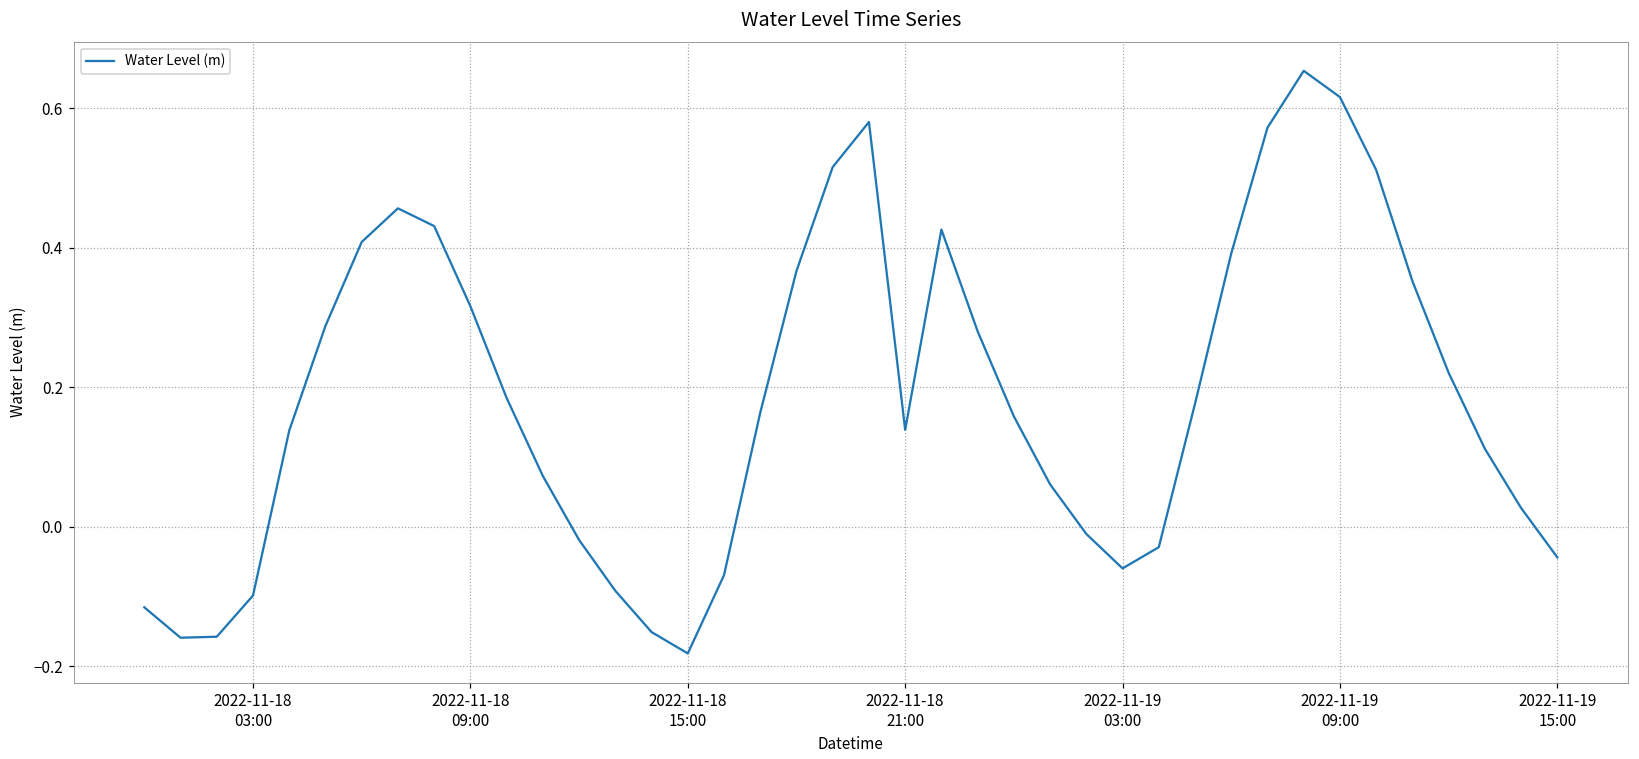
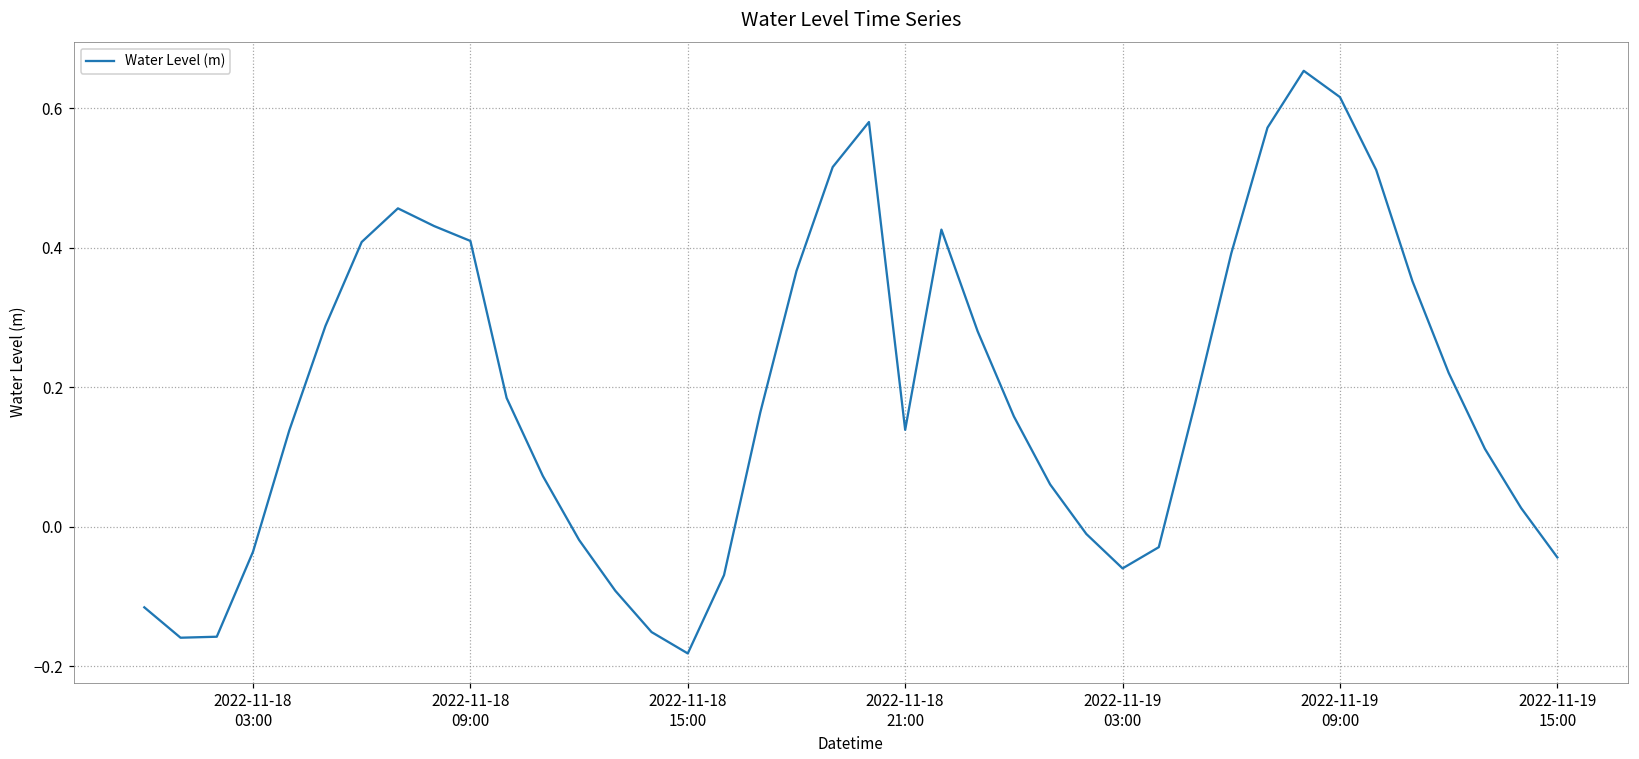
2022-11-18 03:00: -0.10 -> -0.04
2022-11-18 09:00: 0.32 -> 0.41
